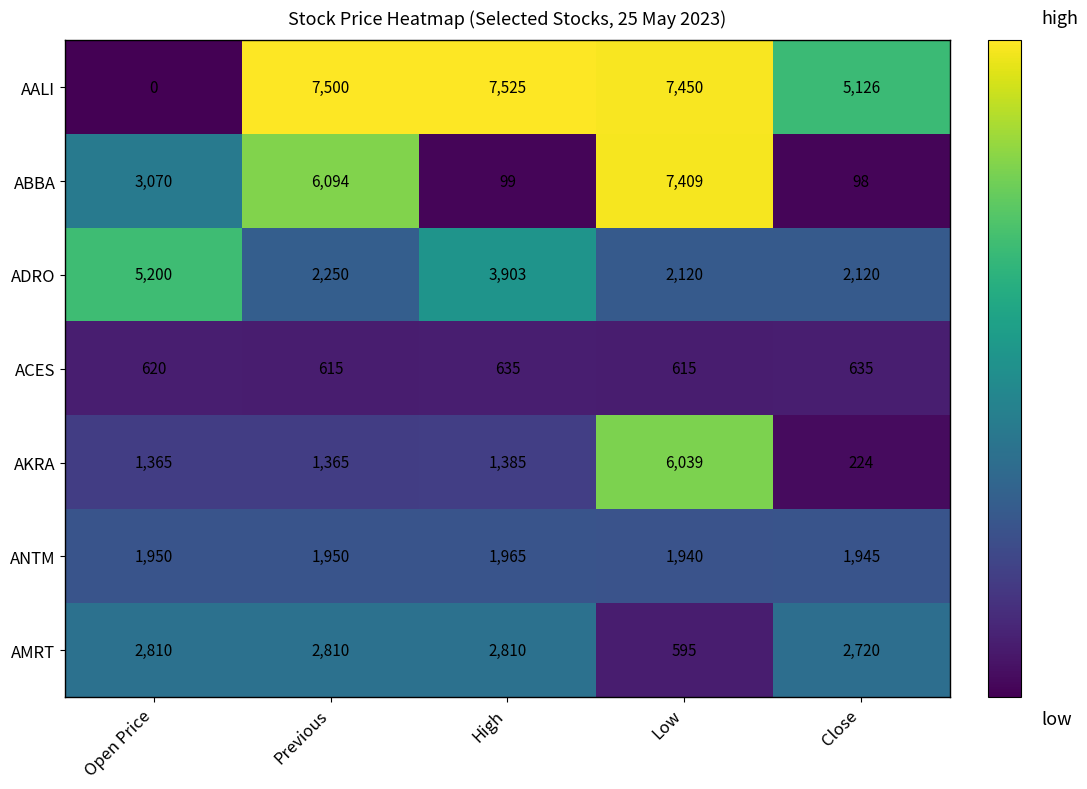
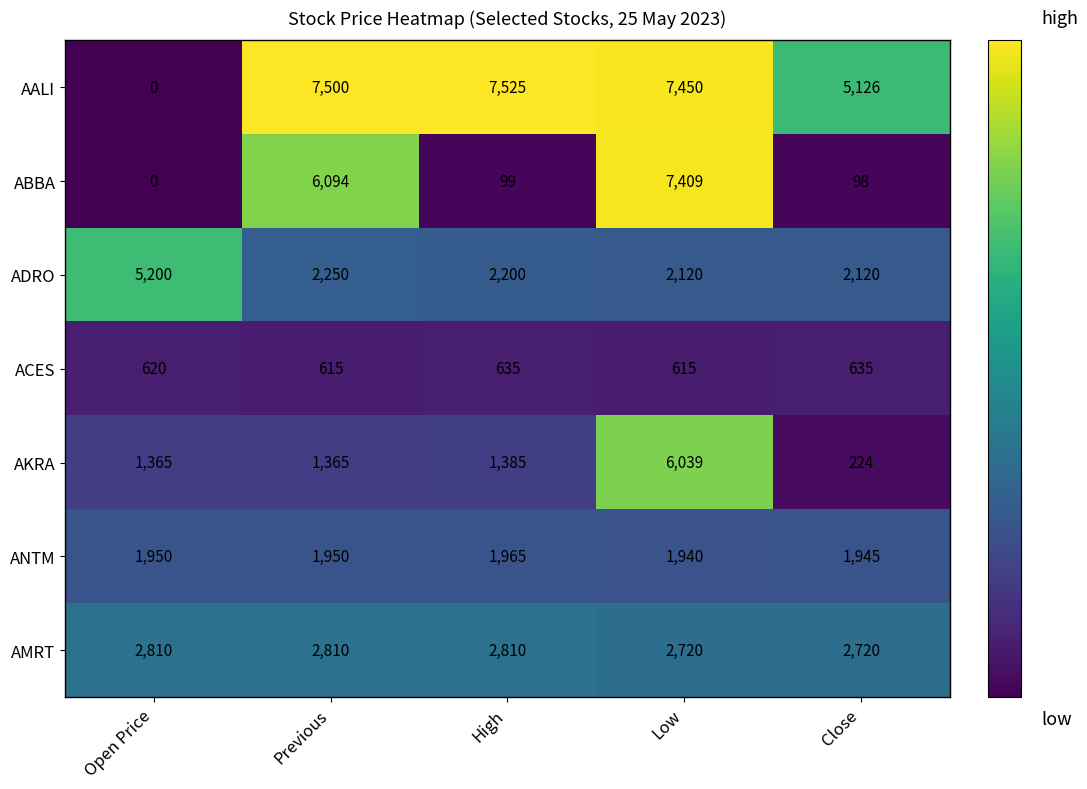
ABBA, Open Price: 3,070 -> 0
ADRO, High: 3,903 -> 2,200
AMRT, Low: 595 -> 2,720
